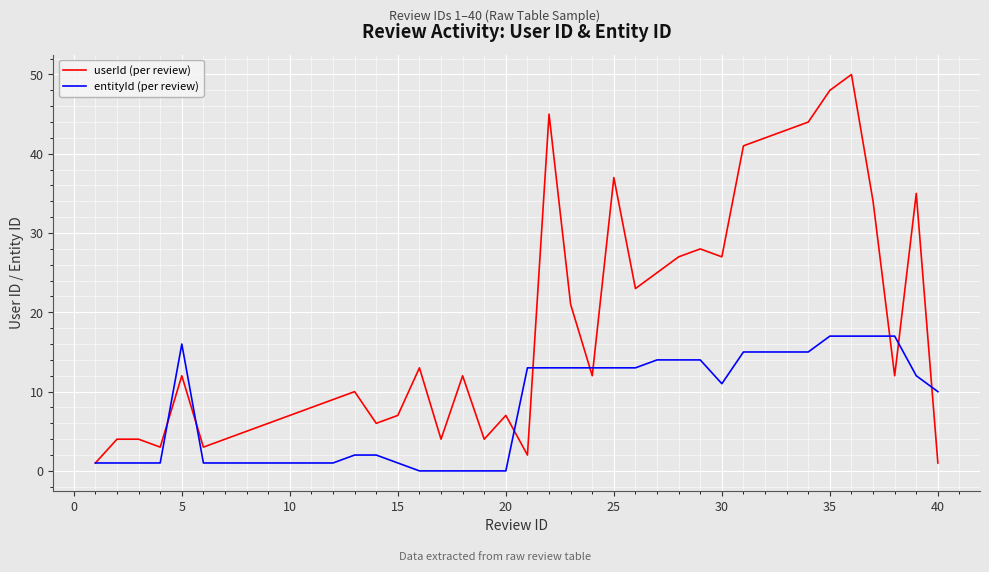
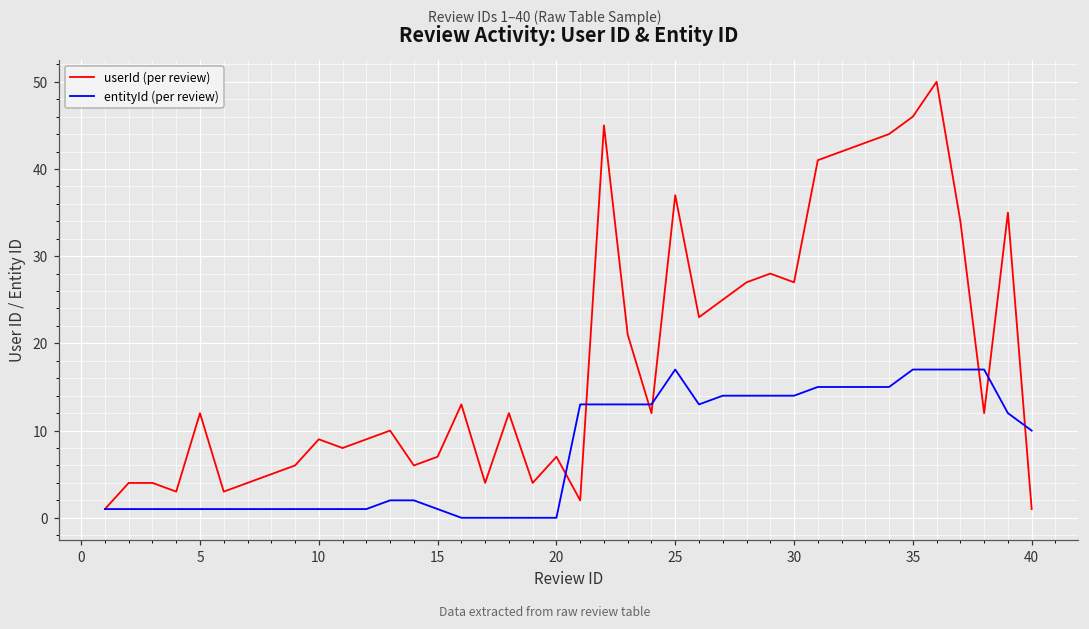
entityId (per review), 5: 16 -> 1
userId (per review), 10: 7 -> 9
entityId (per review), 25: 13 -> 17
entityId (per review), 30: 11 -> 14
userId (per review), 35: 48 -> 46
